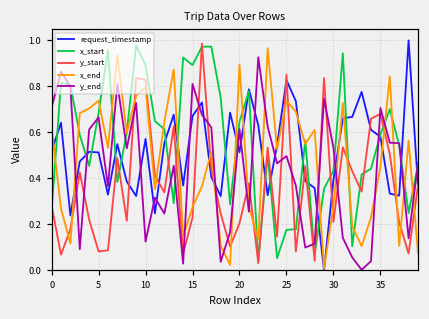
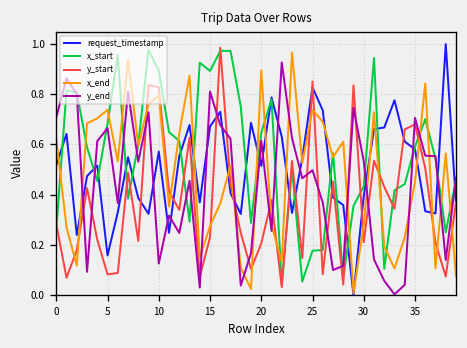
request_timestamp, 5: 0.51 -> 0.16
